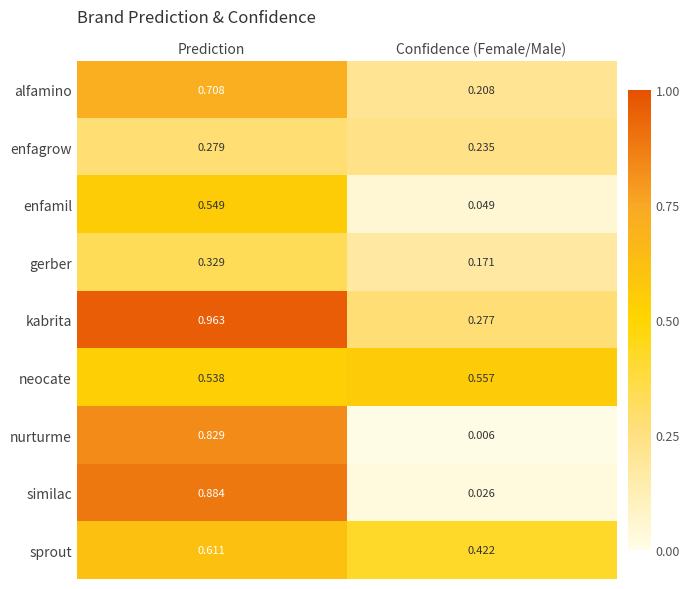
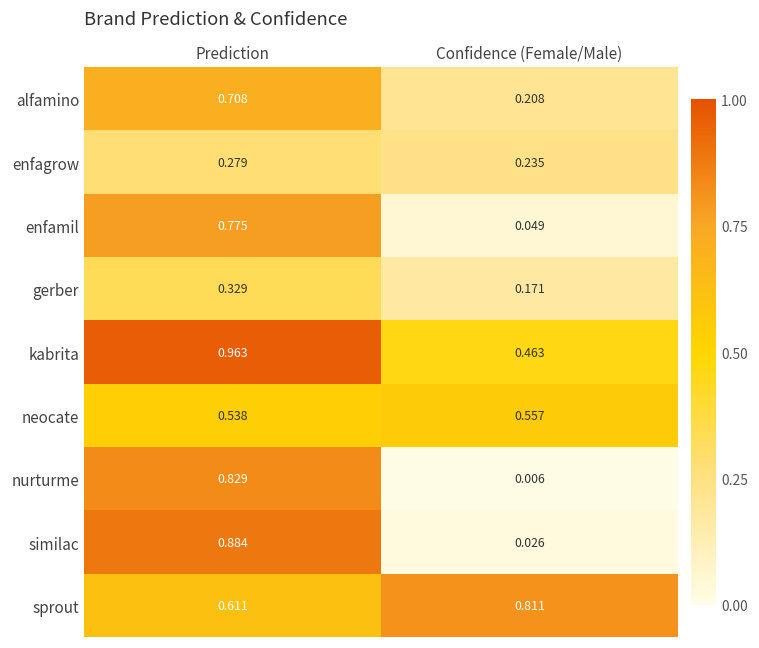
enfamil, Prediction: 0.549 -> 0.775
kabrita, Confidence (Female/Male): 0.277 -> 0.463
sprout, Confidence (Female/Male): 0.422 -> 0.811
